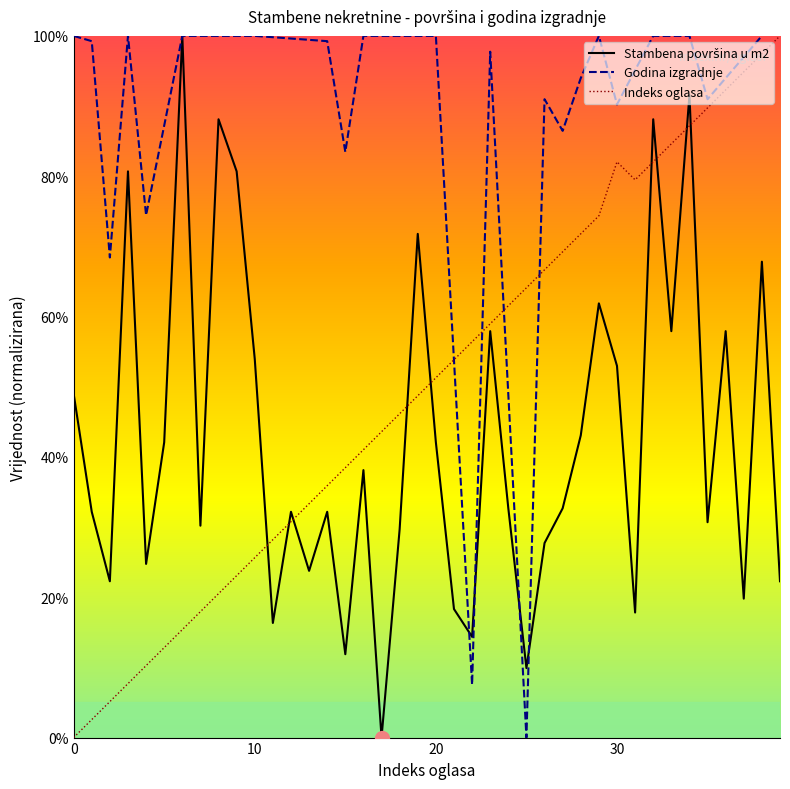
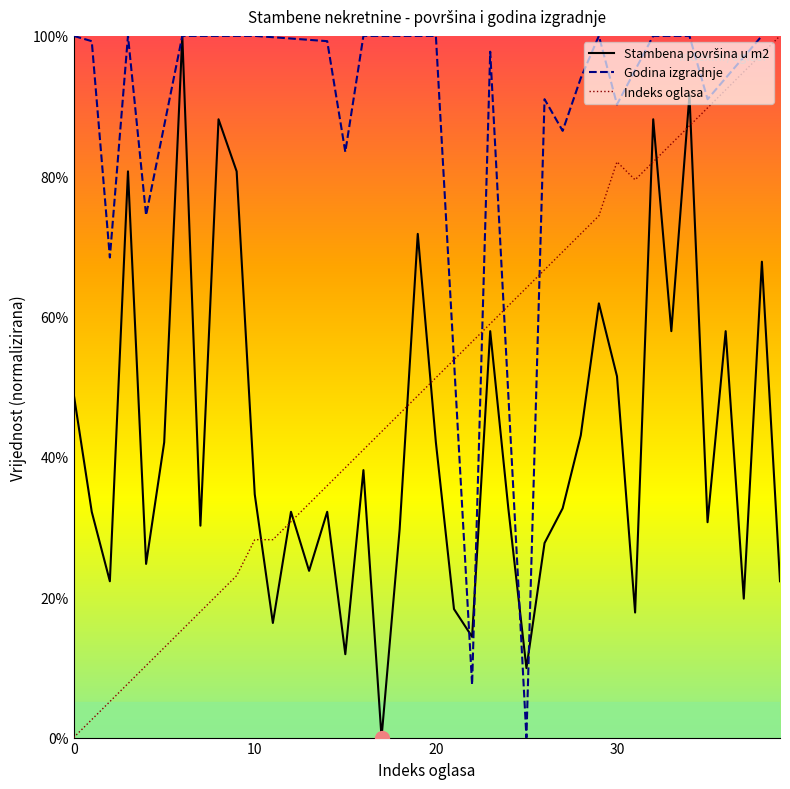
Stambena površina u m2, 10: 54% -> 35%
Indeks oglasa, 10: 26% -> 28%
Stambena površina u m2, 30: 53% -> 51%
